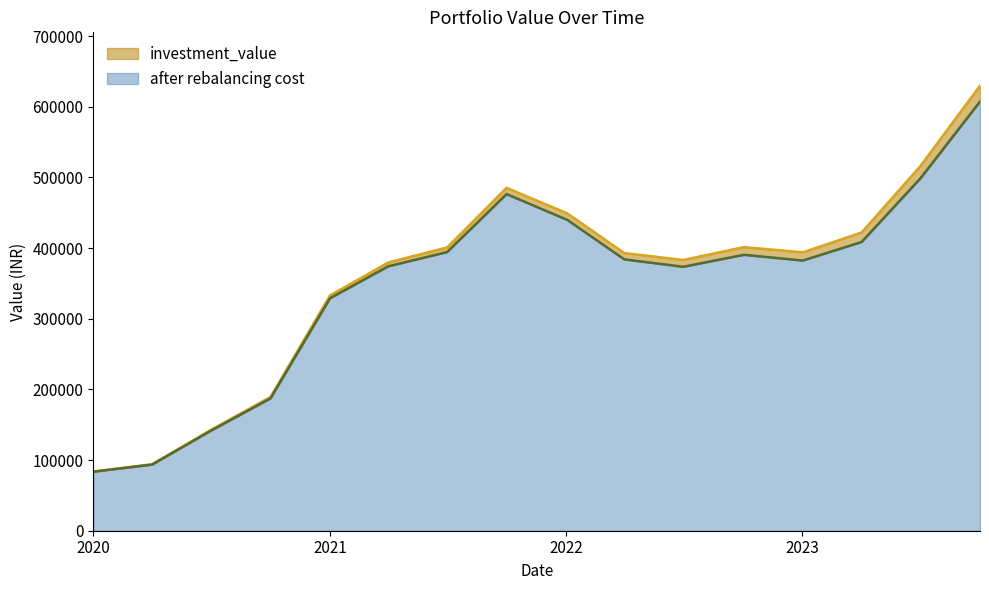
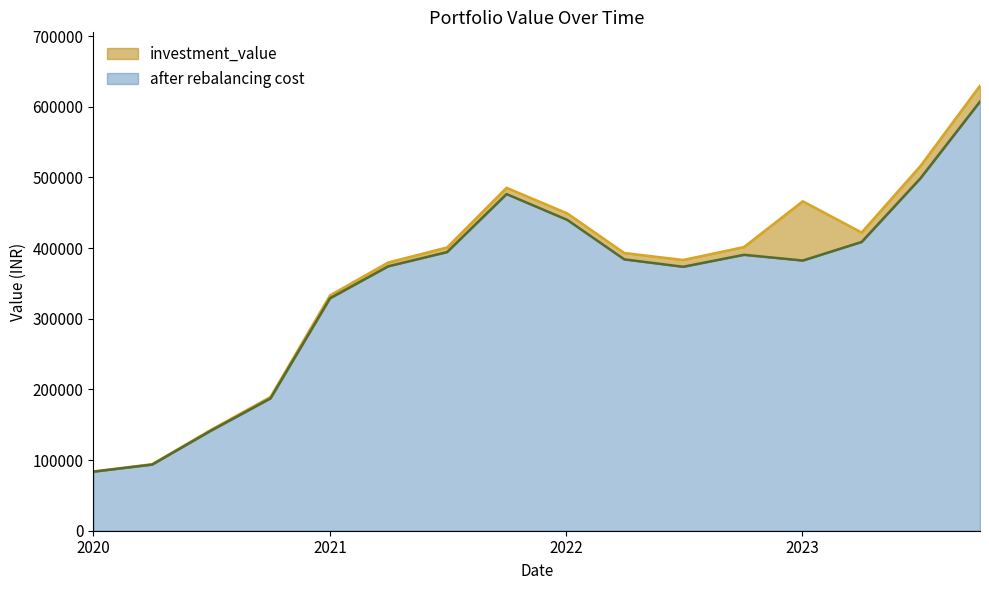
investment_value, 2023: 390000 -> 470000
